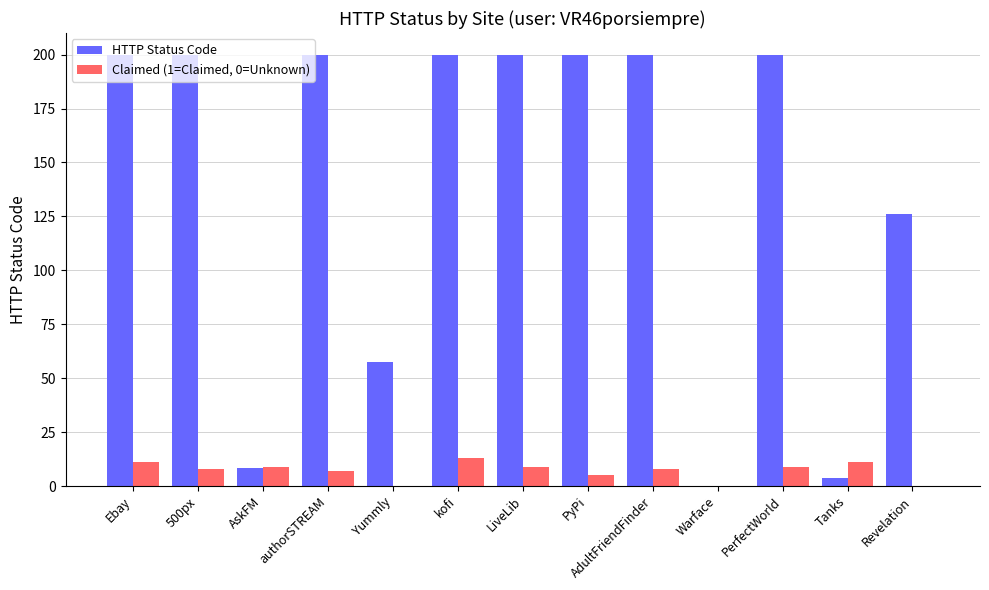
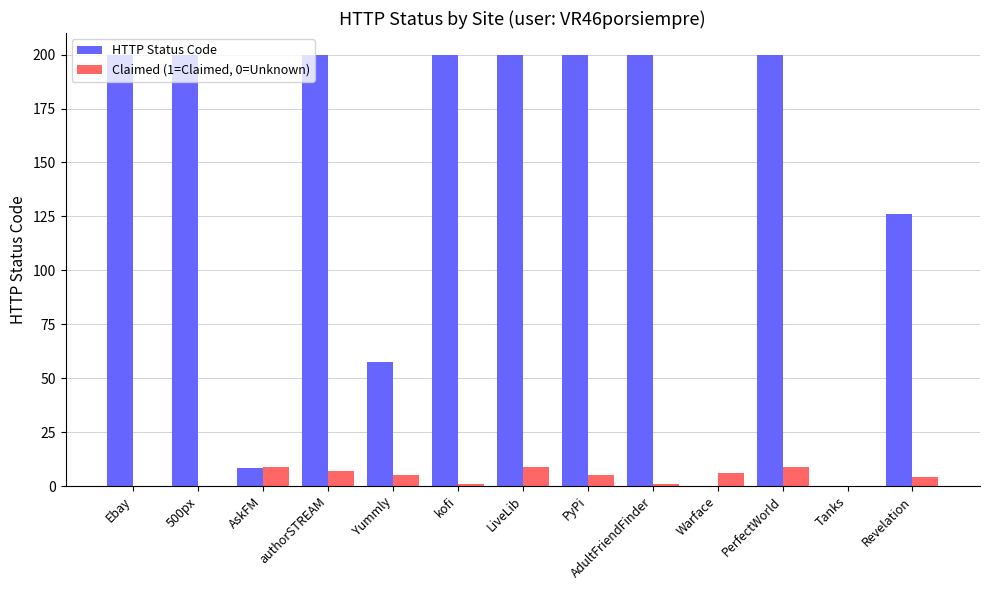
Claimed (1=Claimed, 0=Unknown), Ebay: 11 -> 0
Claimed (1=Claimed, 0=Unknown), 500px: 8 -> 0
Claimed (1=Claimed, 0=Unknown), Yummly: 0 -> 5
Claimed (1=Claimed, 0=Unknown), kofi: 13 -> 1
Claimed (1=Claimed, 0=Unknown), AdultFriendFinder: 8 -> 1
Claimed (1=Claimed, 0=Unknown), Warface: 0 -> 6
HTTP Status Code, Tanks: 4 -> 0
Claimed (1=Claimed, 0=Unknown), Tanks: 11 -> 0
Claimed (1=Claimed, 0=Unknown), Revelation: 0 -> 4
